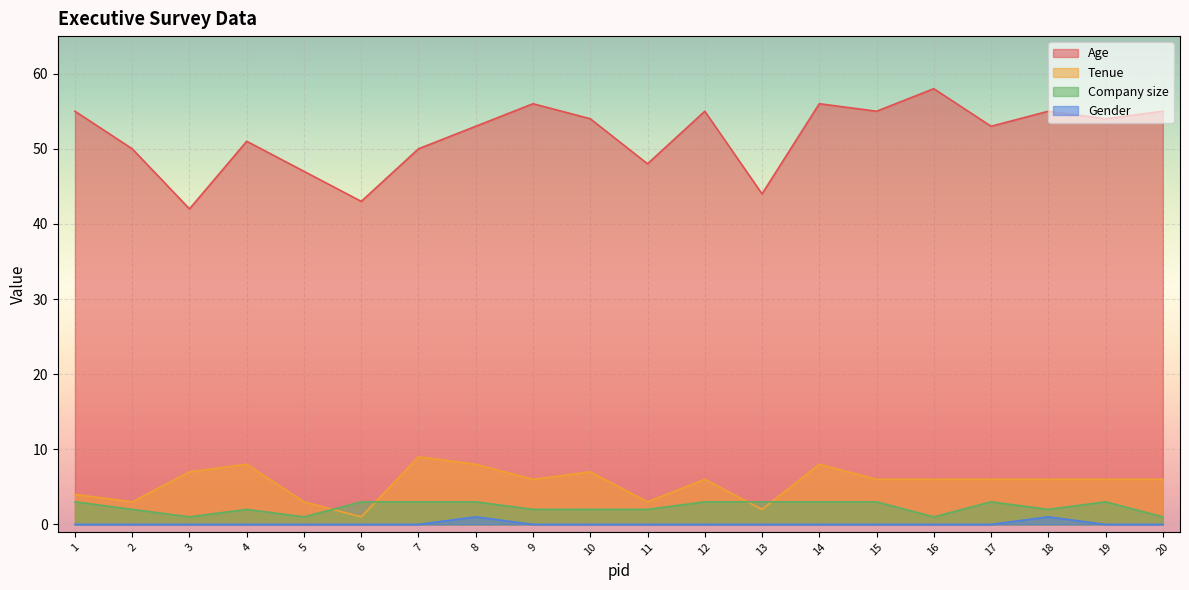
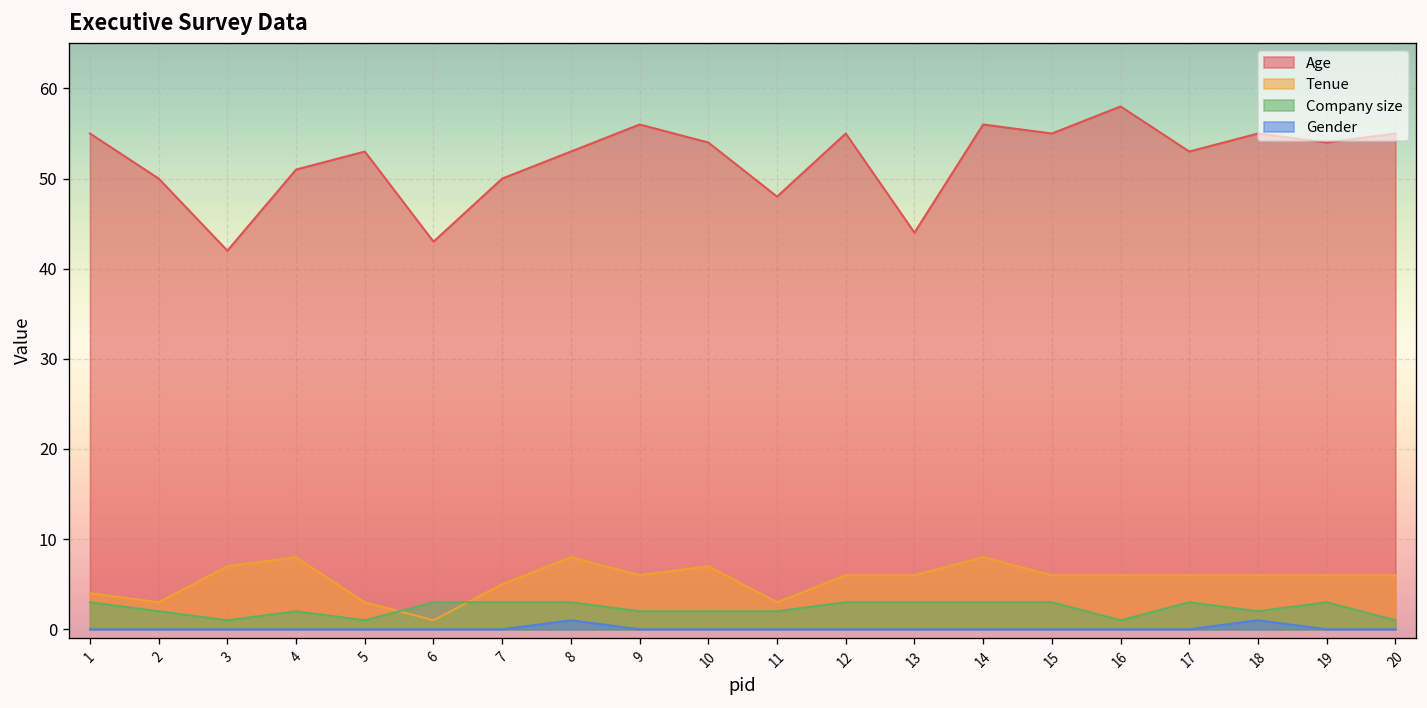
Age, 5: 47 -> 53
Tenue, 7: 9 -> 5
Tenue, 13: 2 -> 6
